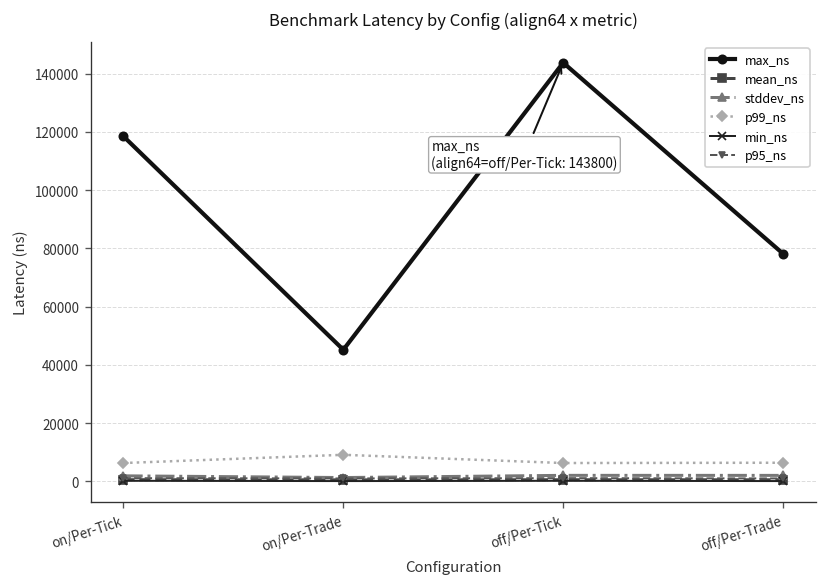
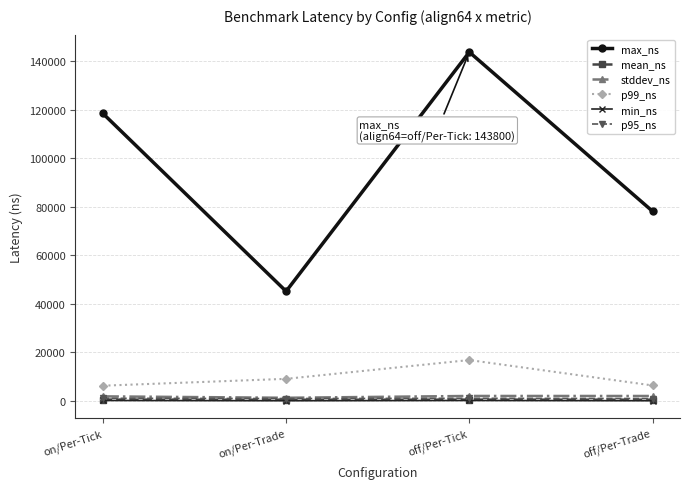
p99_ns, off/Per-Tick: 6000 -> 17000
